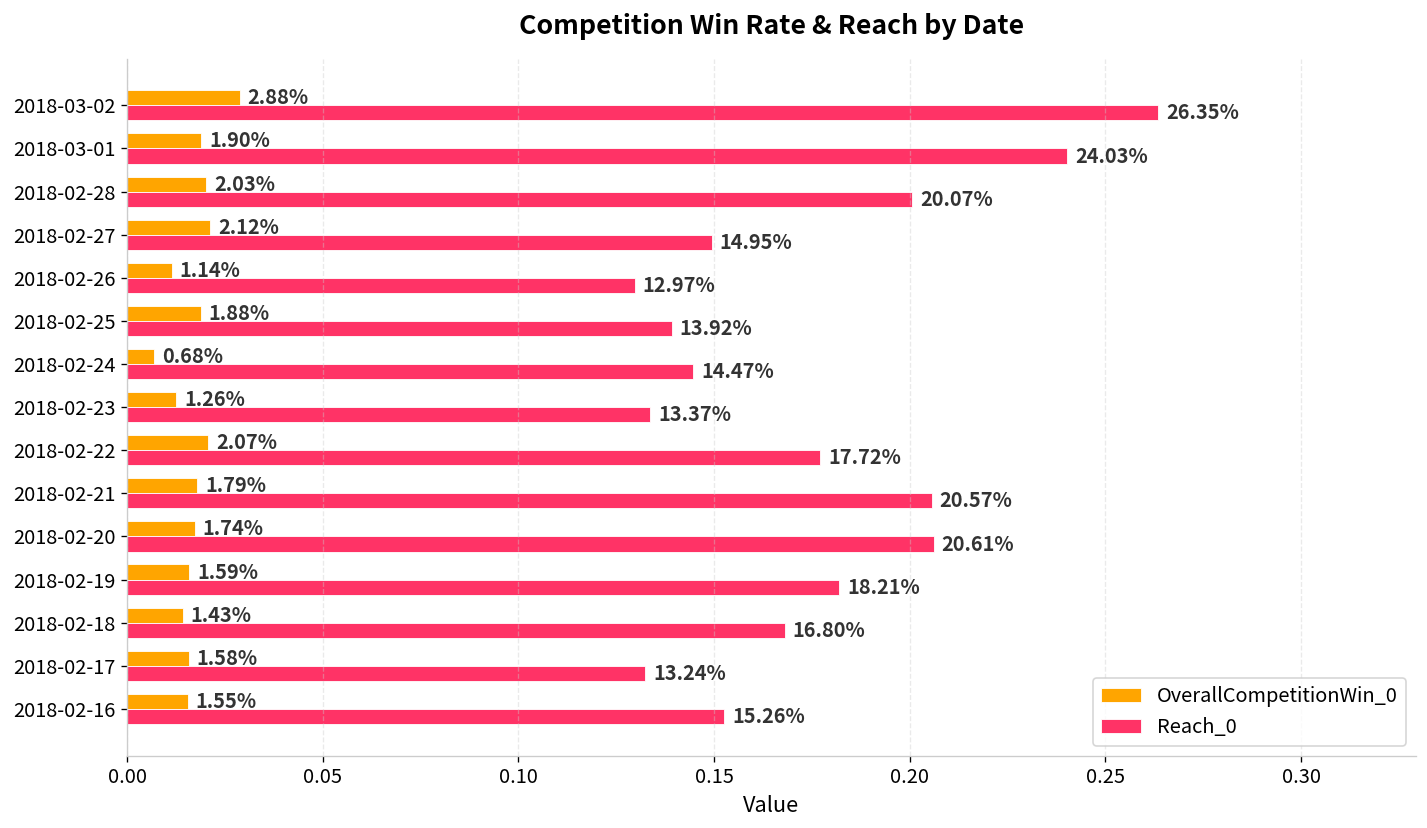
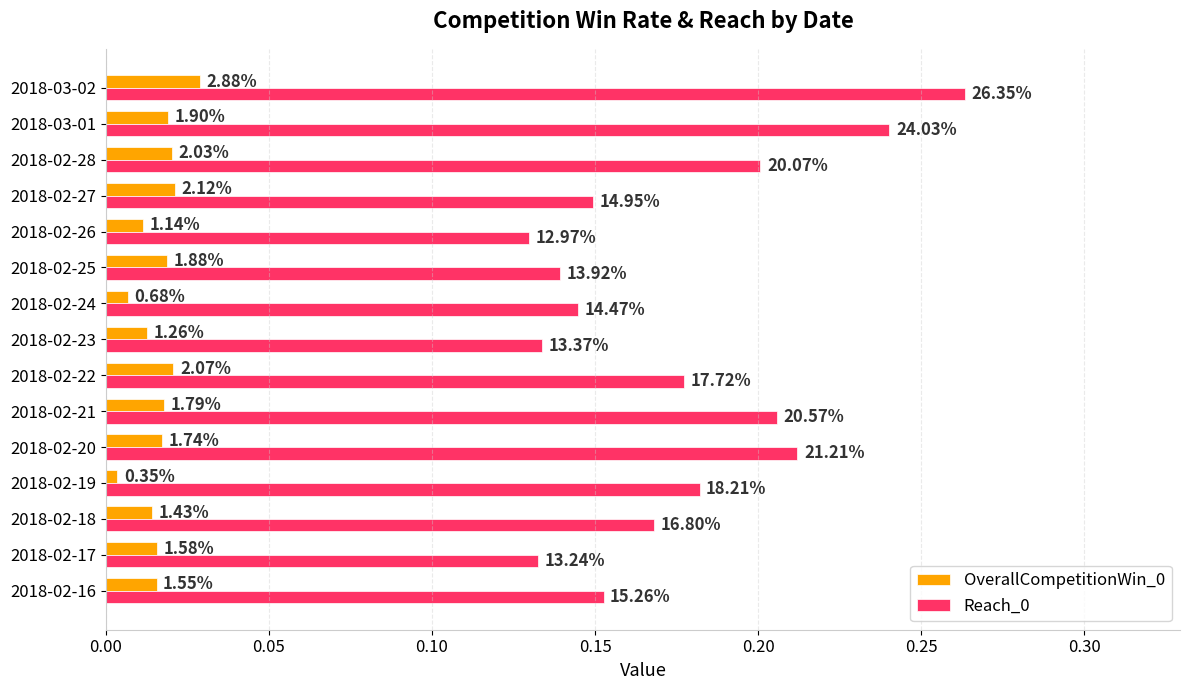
Reach_0, 2018-02-20: 20.61% -> 21.21%
OverallCompetitionWin_0, 2018-02-19: 1.59% -> 0.35%
